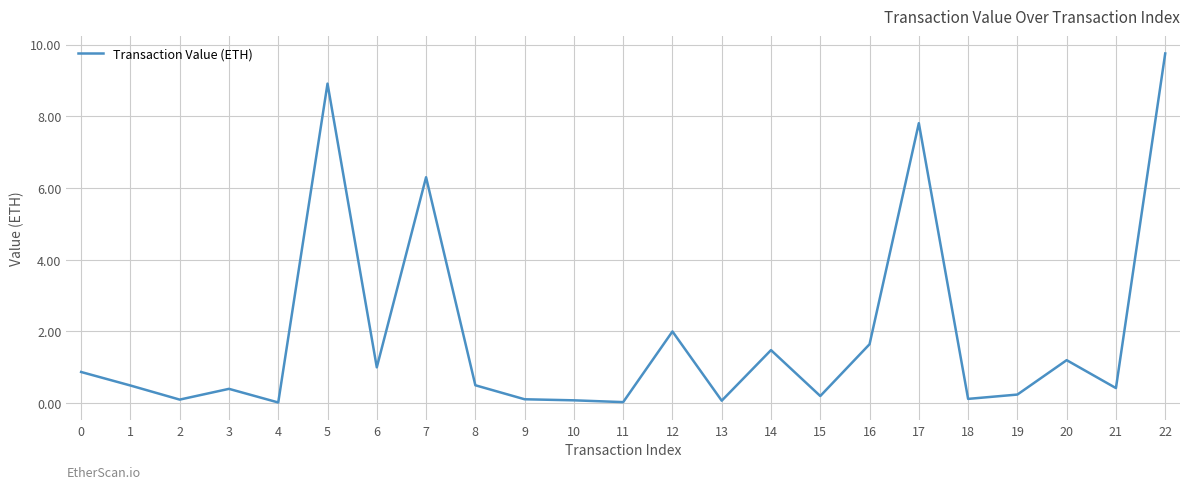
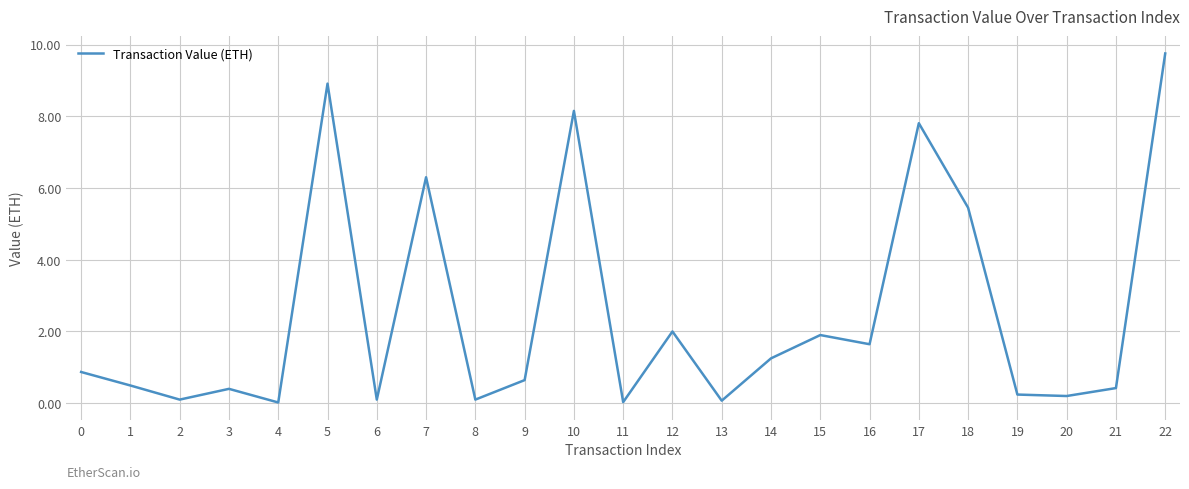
6: 1.0 -> 0.1
8: 0.5 -> 0.1
9: 0.1 -> 0.6
10: 0.1 -> 8.2
14: 1.5 -> 1.3
15: 0.2 -> 1.9
18: 0.1 -> 5.5
20: 1.2 -> 0.2
